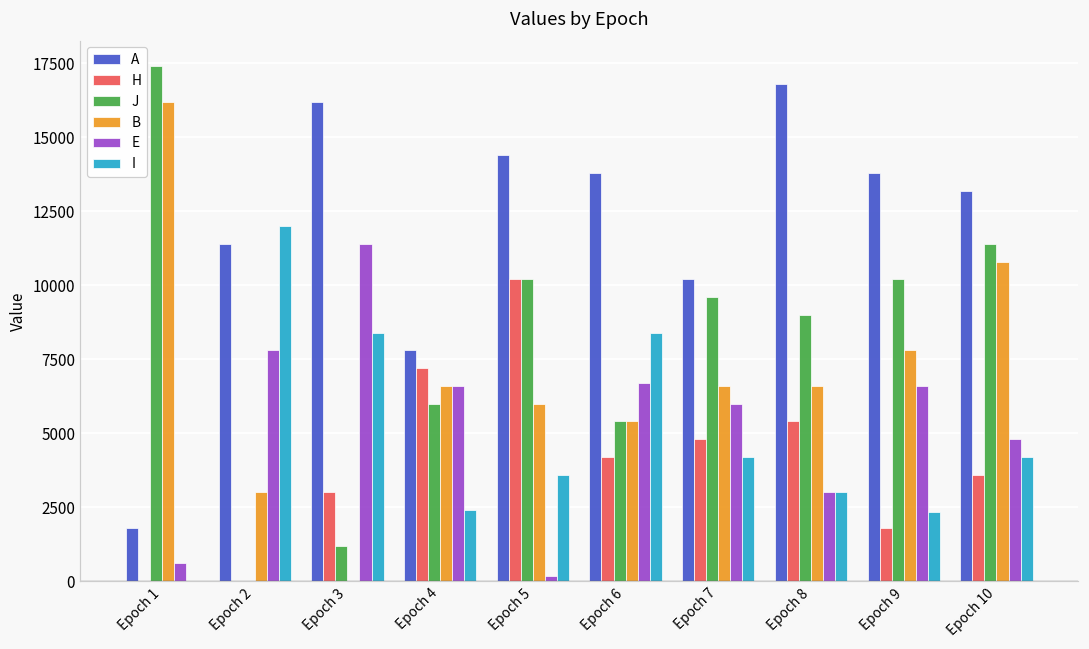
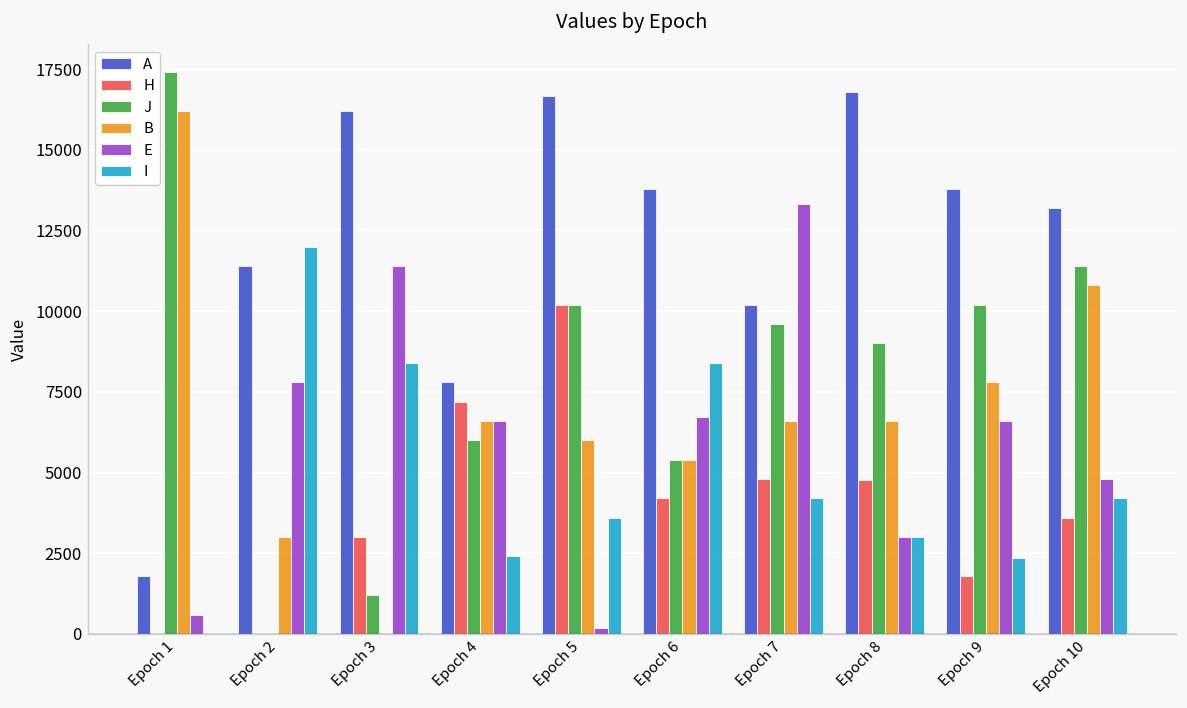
A, Epoch 5: 14400 -> 16700
E, Epoch 7: 6000 -> 13300
H, Epoch 8: 5400 -> 4800
